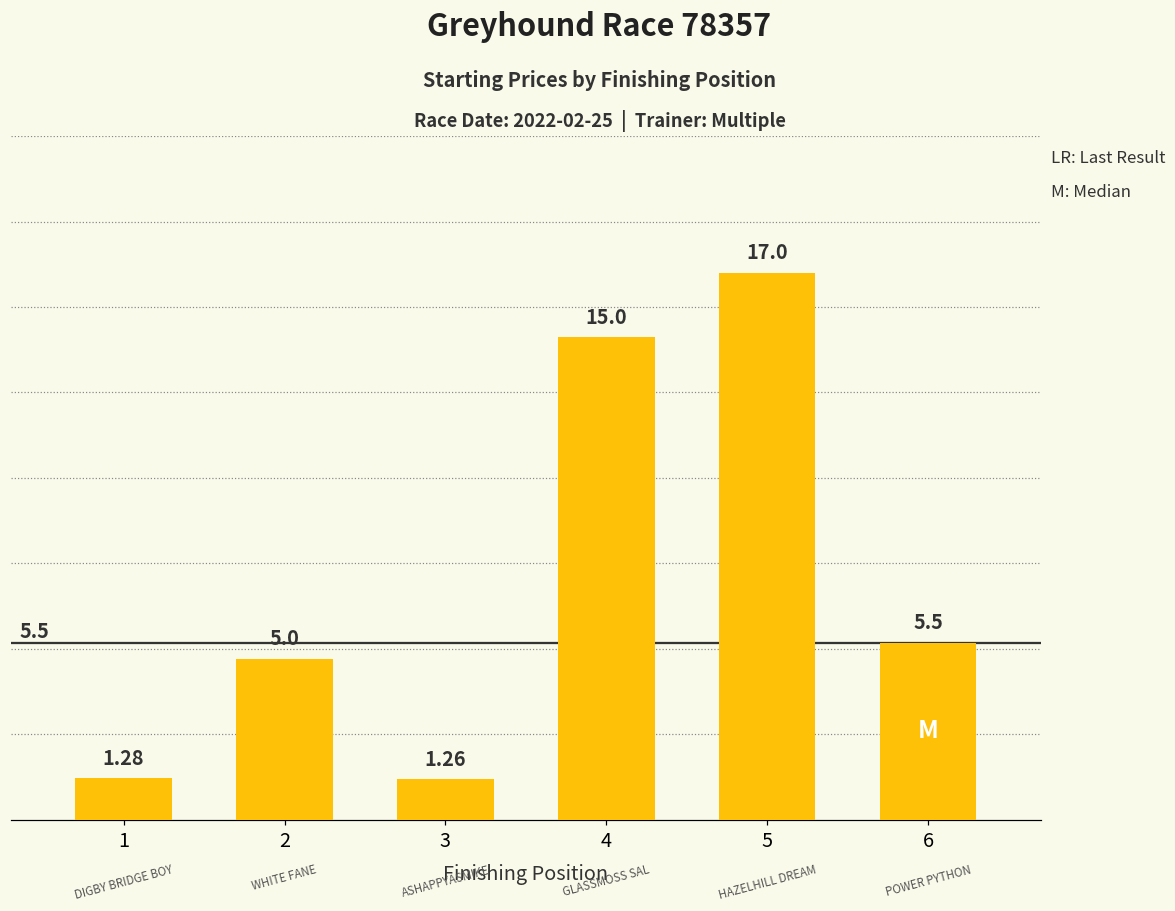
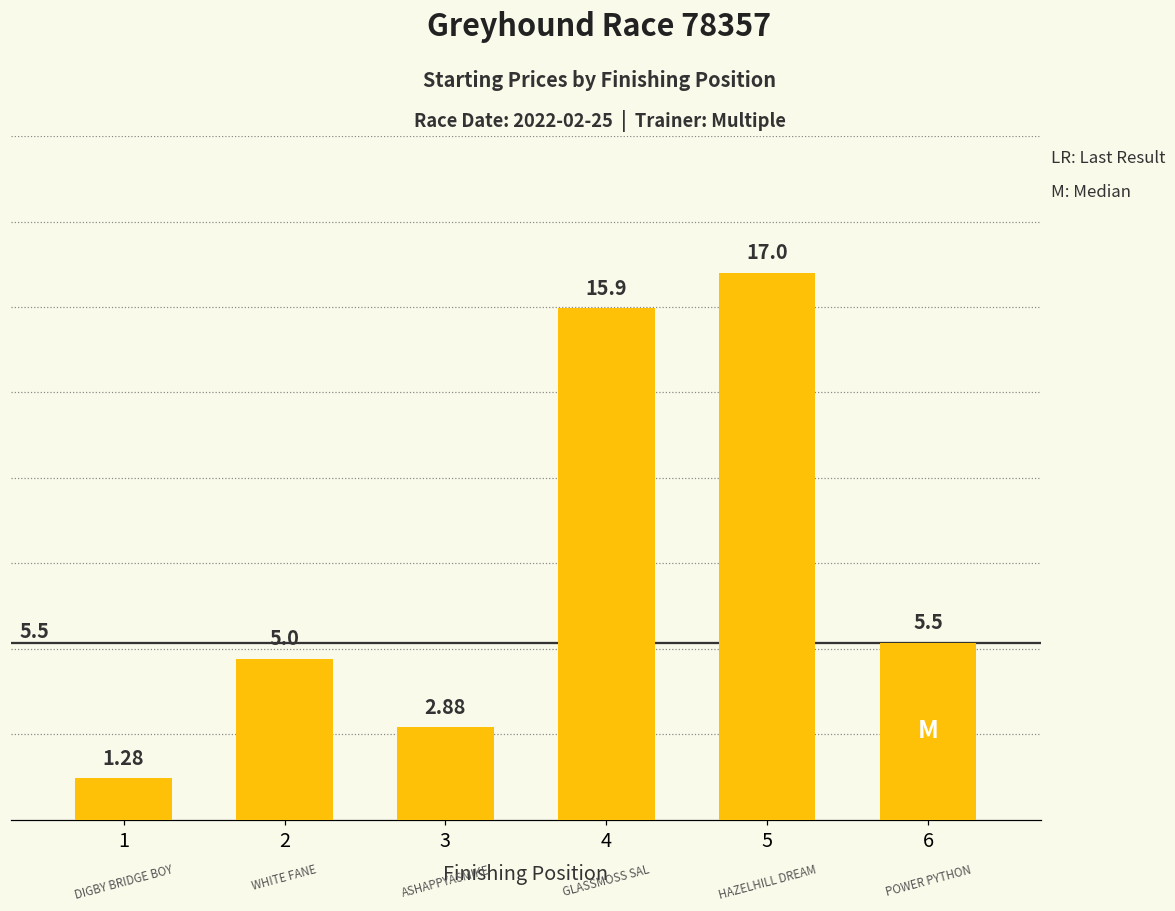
3: 1.26 -> 2.88
4: 15.0 -> 15.9
